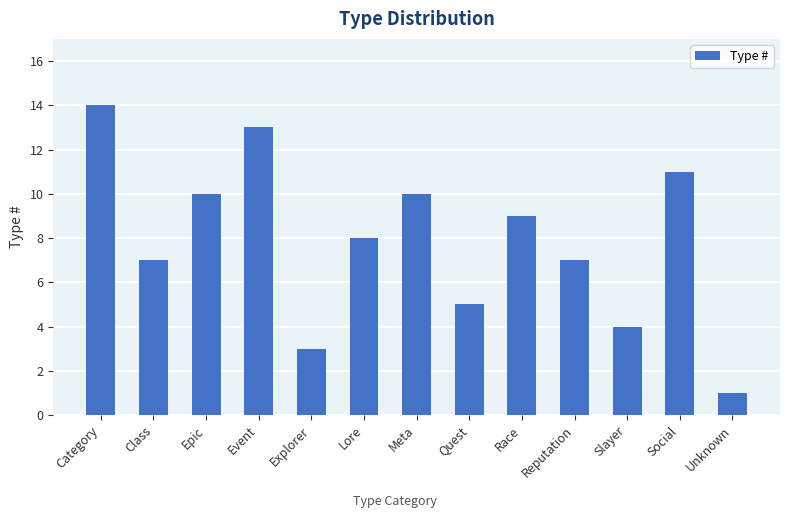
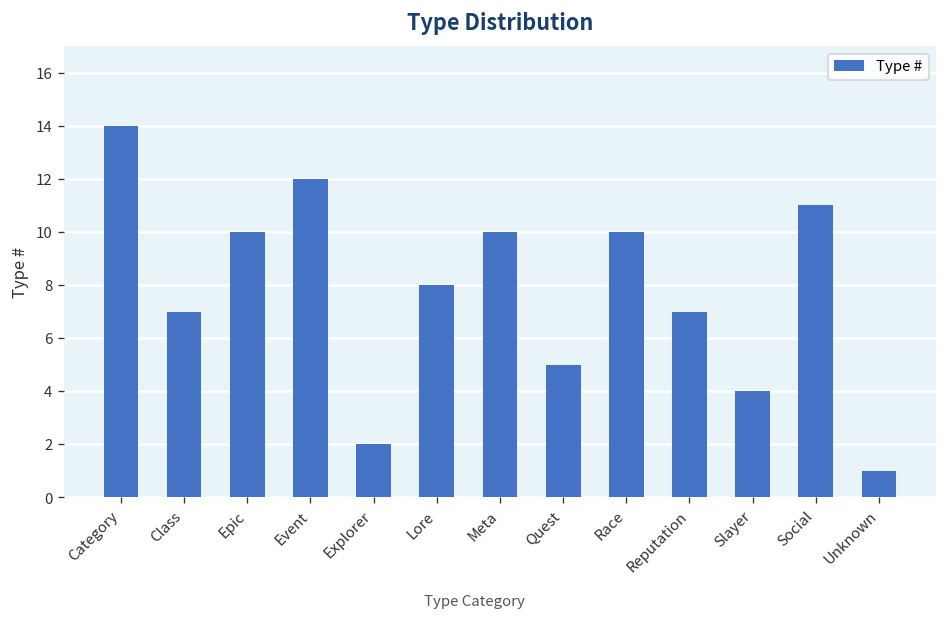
Event: 13 -> 12
Explorer: 3 -> 2
Race: 9 -> 10
